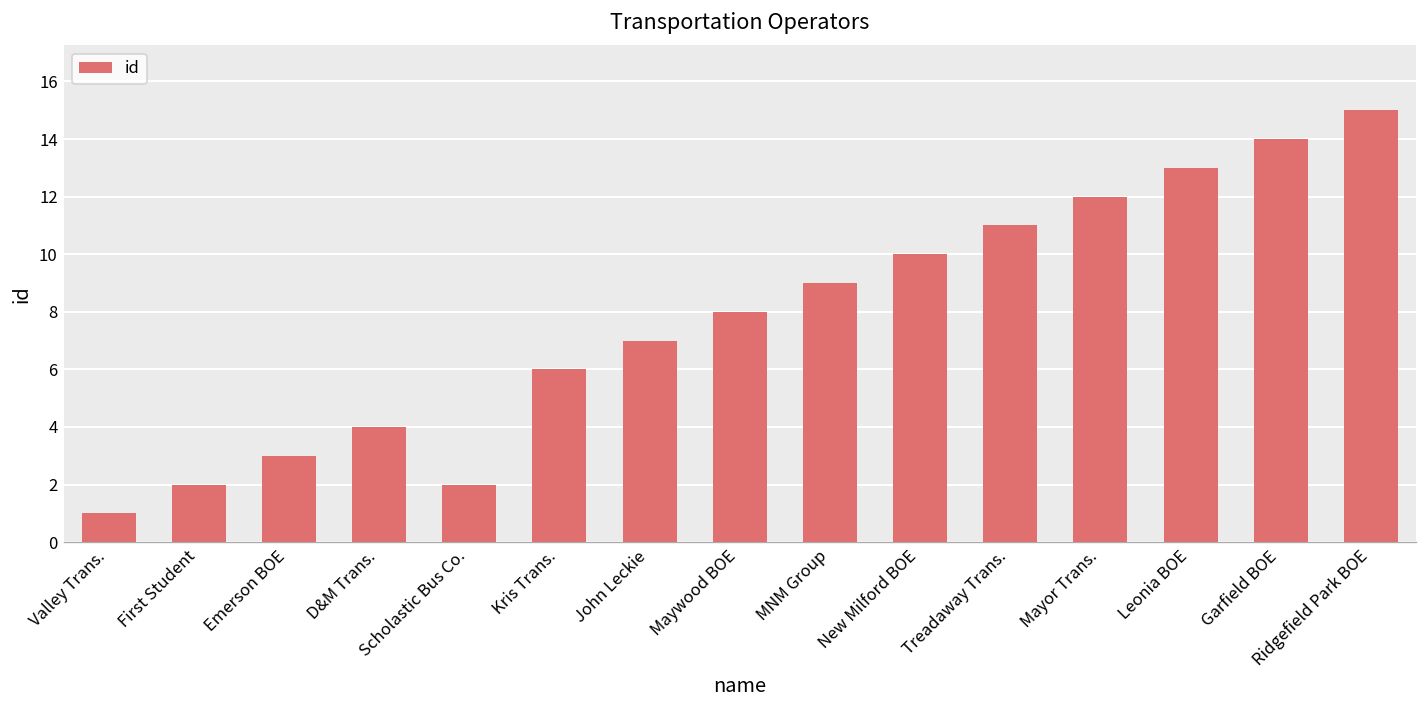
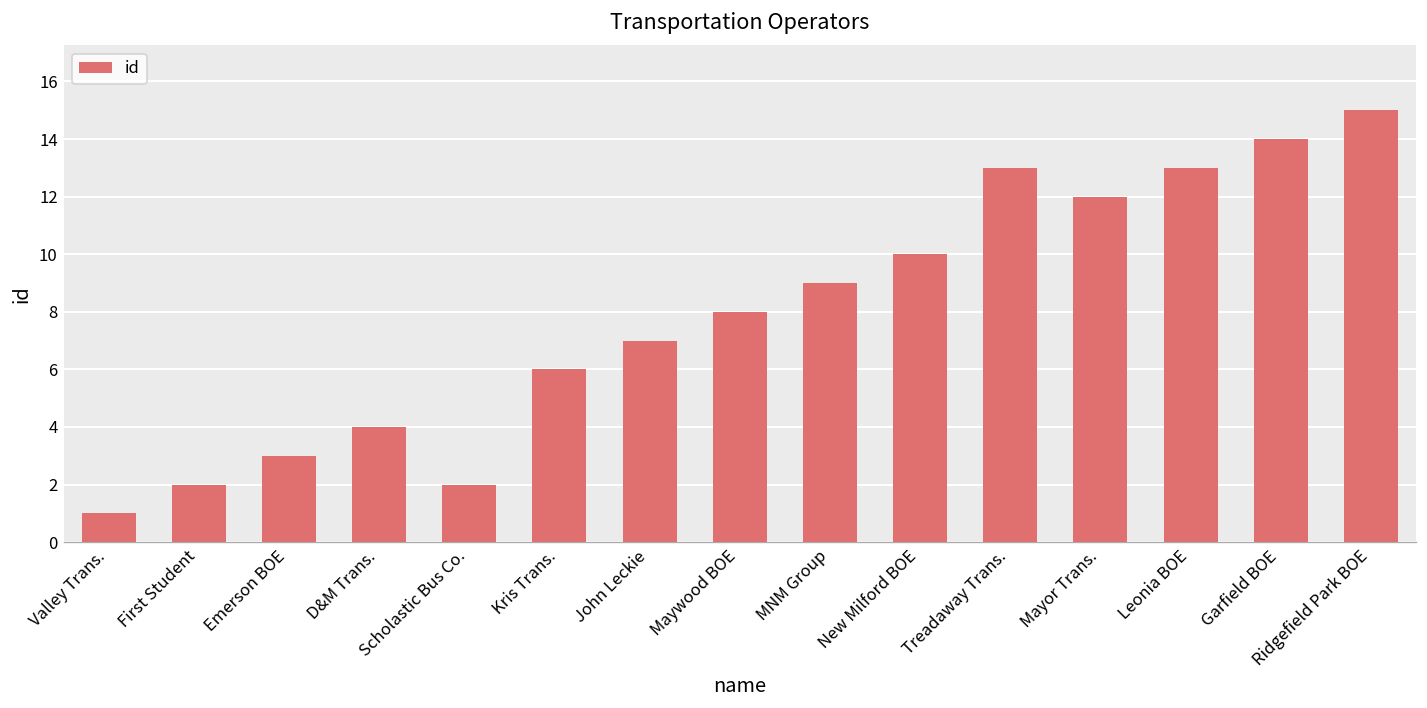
Treadaway Trans.: 11 -> 13
